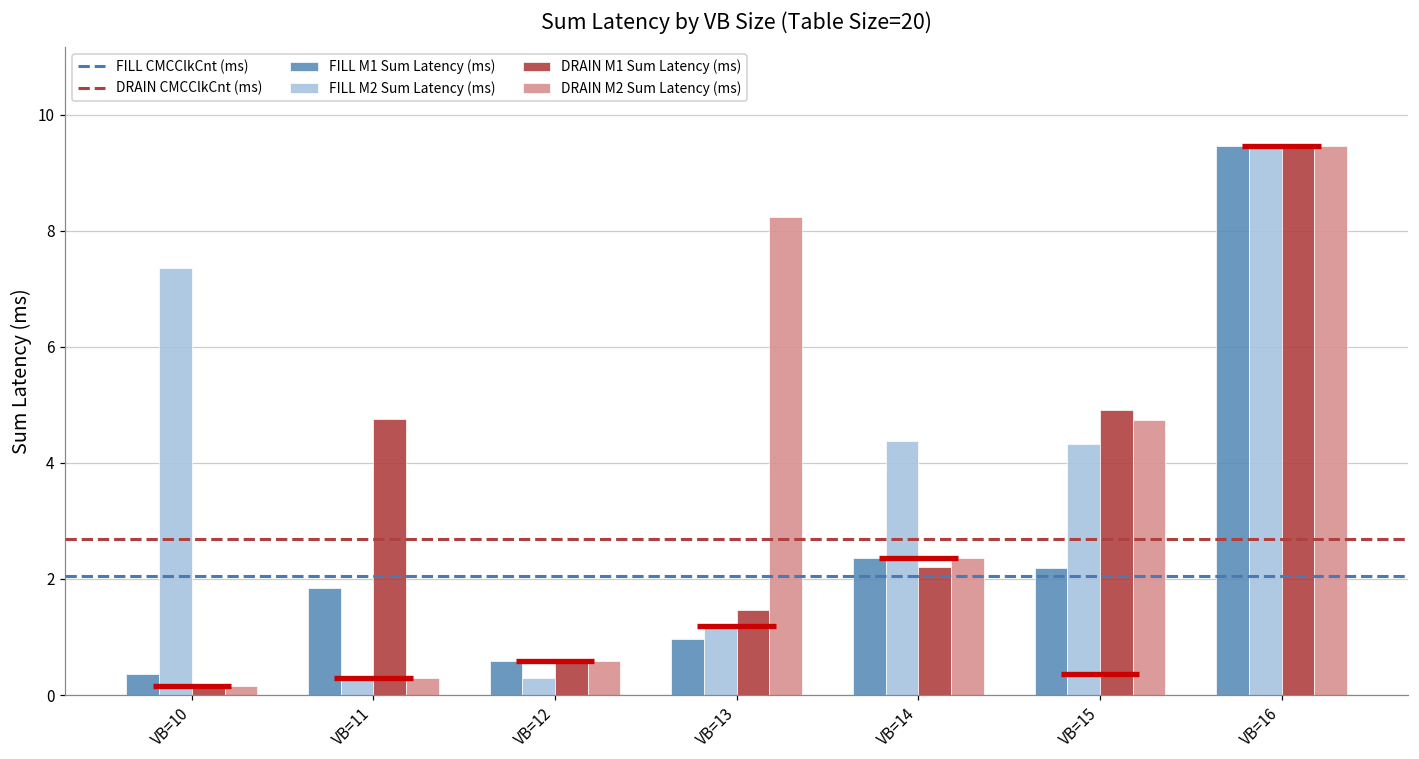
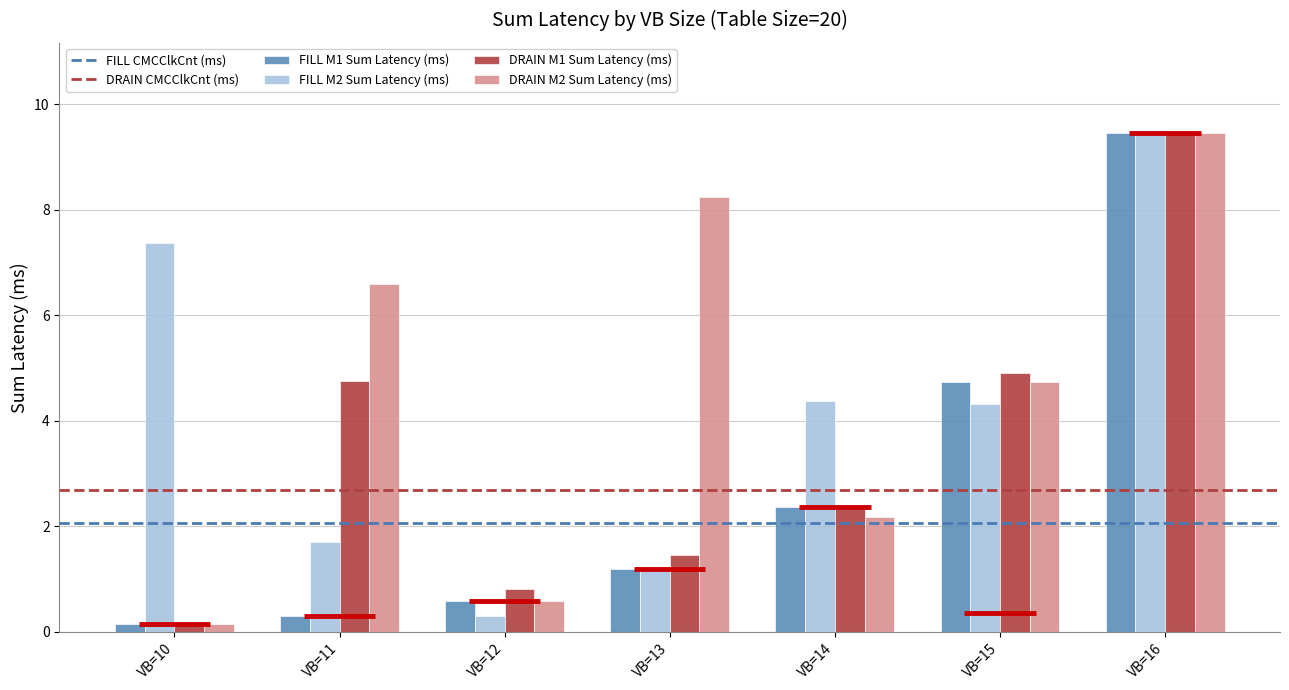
FILL M1 Sum Latency (ms), VB=10: 0.4 -> 0.1
FILL M1 Sum Latency (ms), VB=11: 1.8 -> 0.3
FILL M2 Sum Latency (ms), VB=11: 0.3 -> 1.7
DRAIN M2 Sum Latency (ms), VB=11: 0.3 -> 6.6
DRAIN M1 Sum Latency (ms), VB=12: 0.6 -> 0.8
FILL M1 Sum Latency (ms), VB=13: 1.0 -> 1.2
DRAIN M1 Sum Latency (ms), VB=14: 2.2 -> 2.4
DRAIN M2 Sum Latency (ms), VB=14: 2.4 -> 2.2
FILL M1 Sum Latency (ms), VB=15: 2.2 -> 4.7
